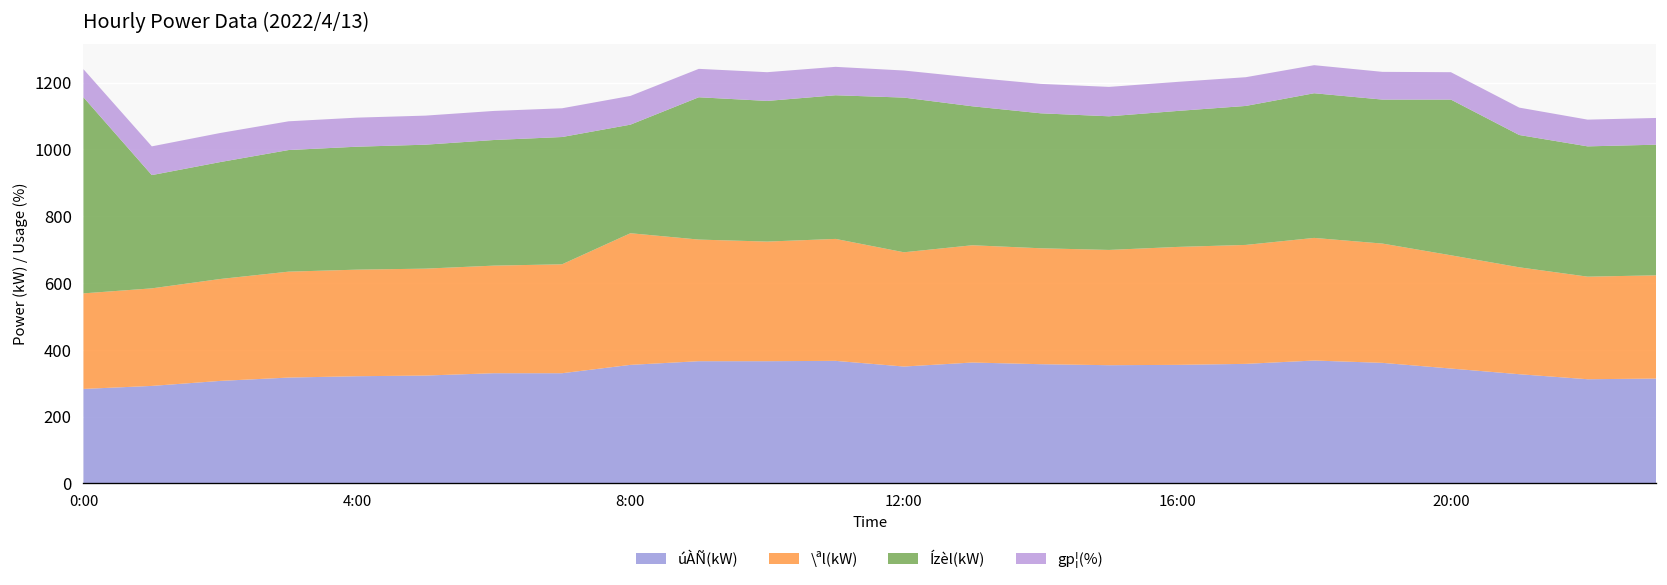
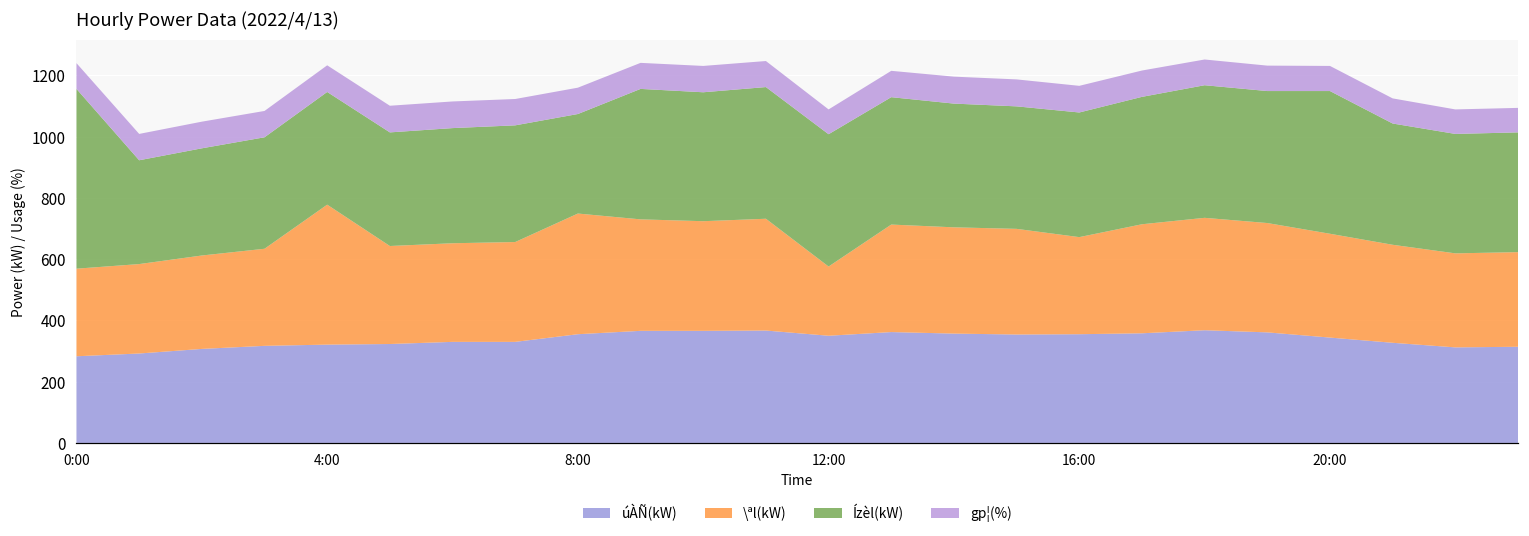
\ªl(kW), 4:00: 320 -> 460
\ªl(kW), 12:00: 340 -> 230
Ízèl(kW), 12:00: 460 -> 430
\ªl(kW), 16:00: 350 -> 320
